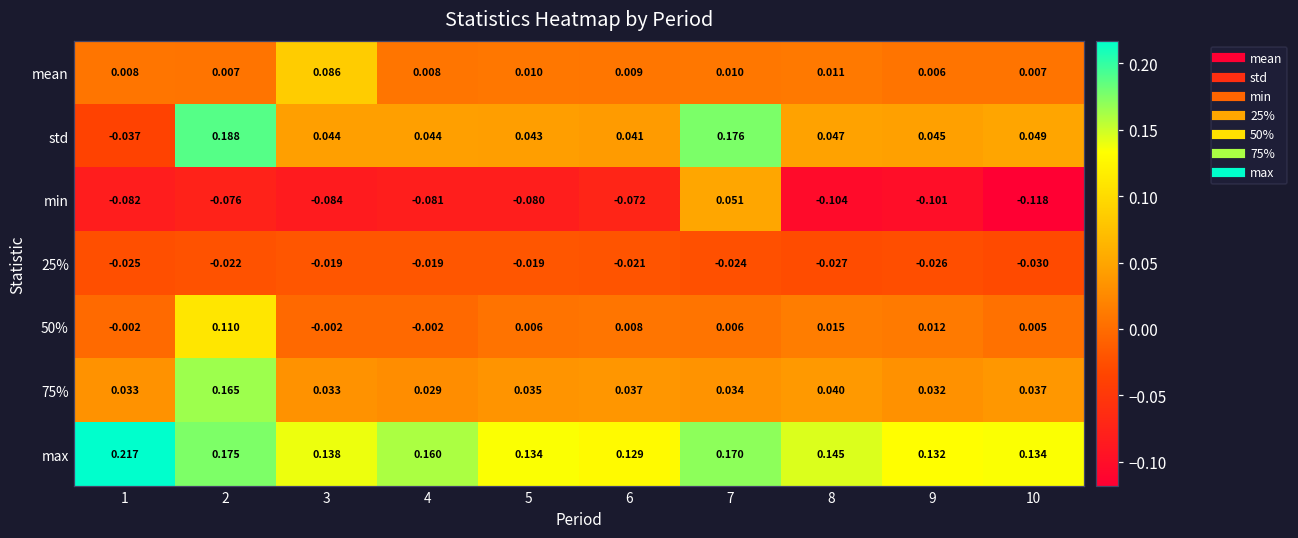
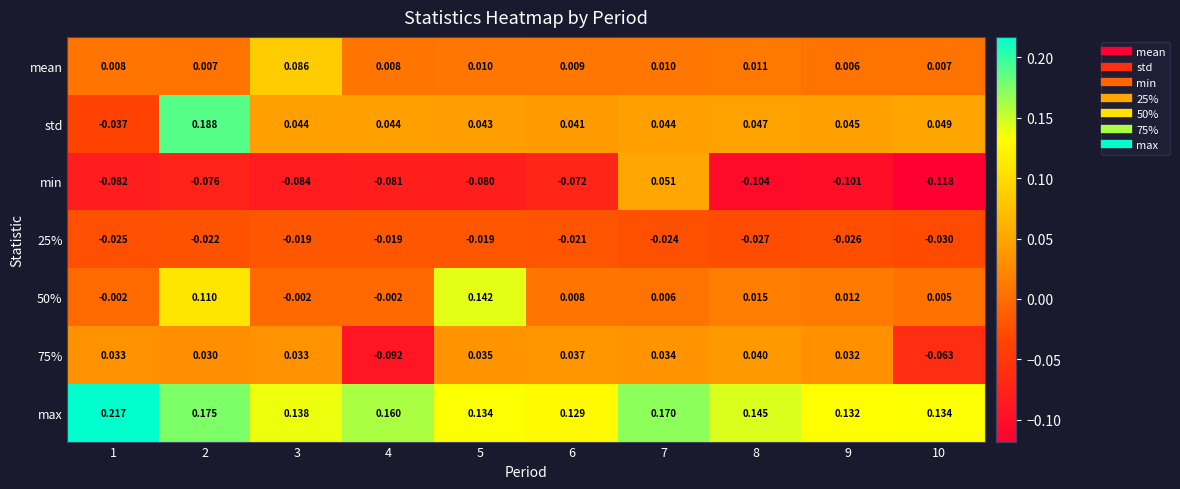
std, 7: 0.176 -> 0.044
50%, 5: 0.006 -> 0.142
75%, 2: 0.165 -> 0.030
75%, 4: 0.029 -> -0.092
75%, 10: 0.037 -> -0.063
